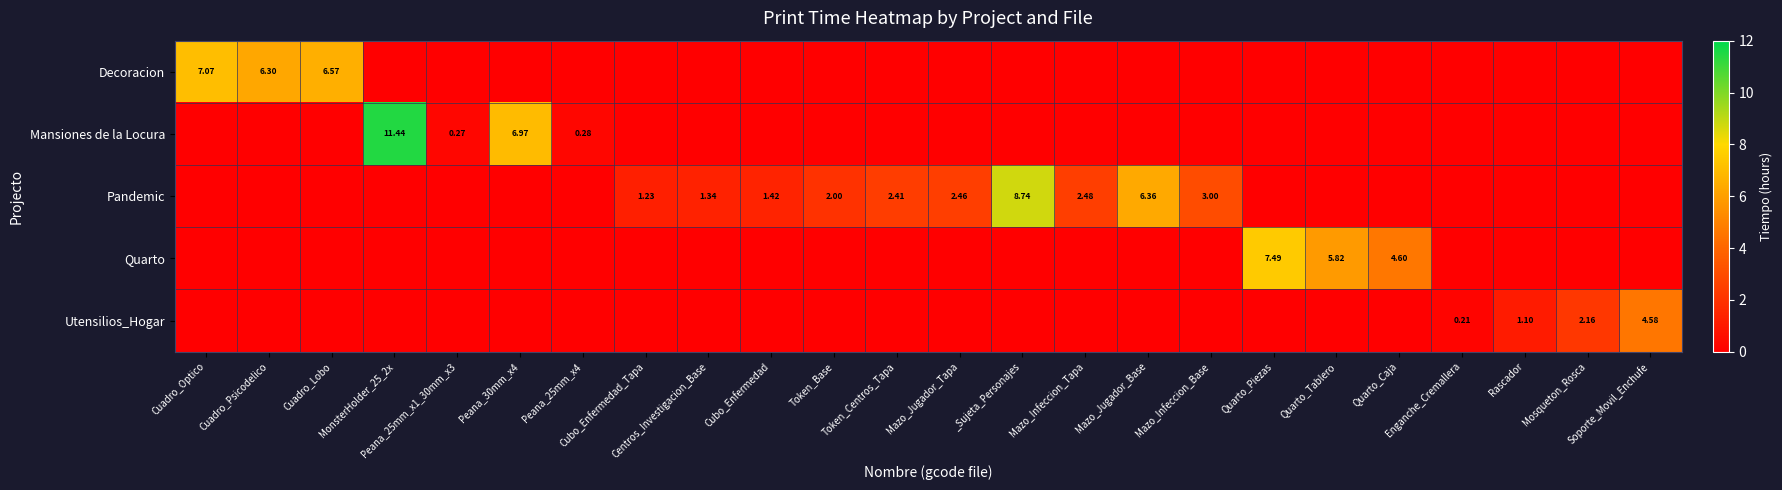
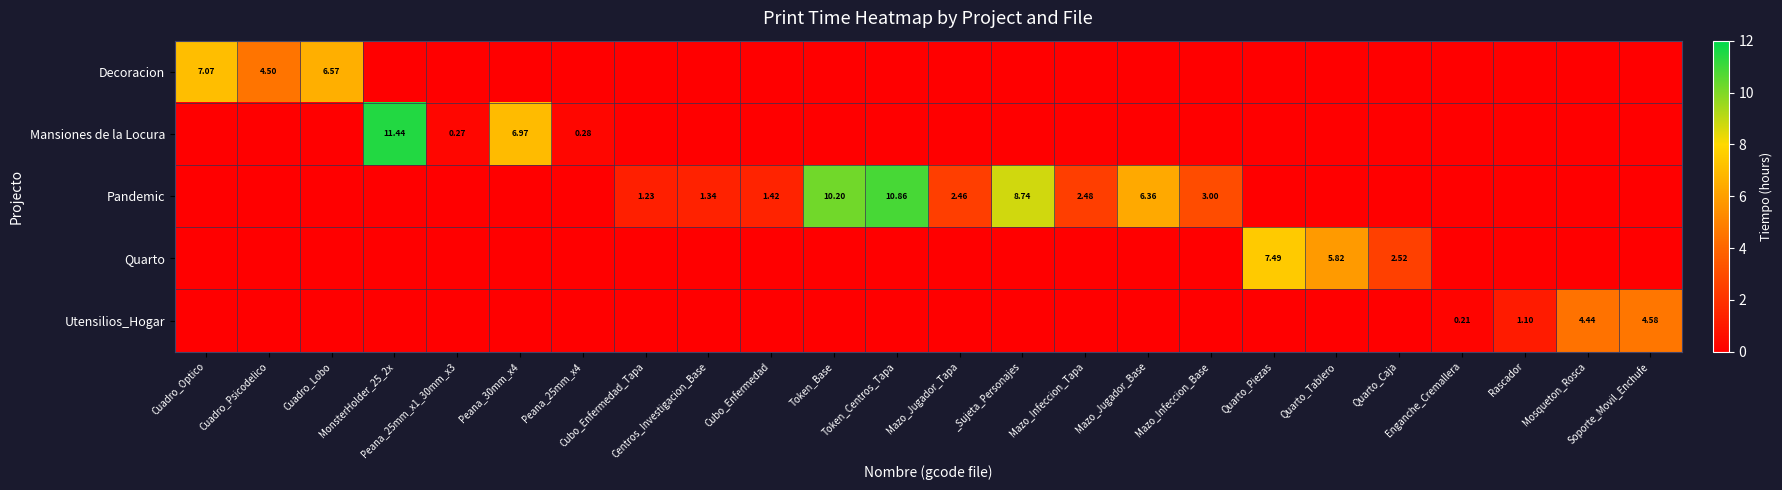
Decoracion, Cuadro_Psicodelico: 6.30 -> 4.50
Pandemic, Token_Base: 2.00 -> 10.20
Pandemic, Token_Centros_Tapa: 2.41 -> 10.86
Quarto, Quarto_Caja: 4.60 -> 2.52
Utensilios_Hogar, Mosqueton_Rosca: 2.16 -> 4.44
